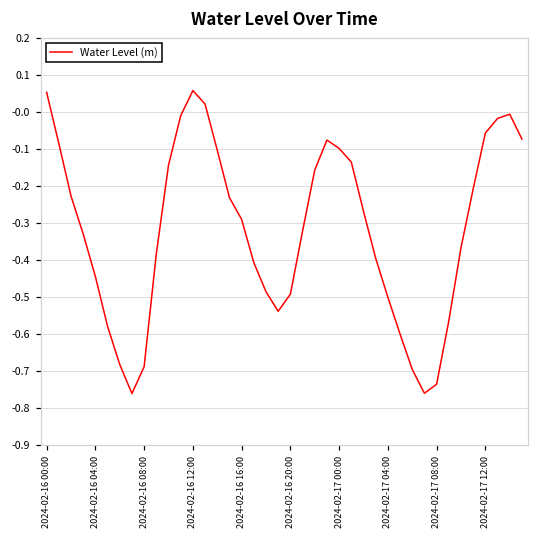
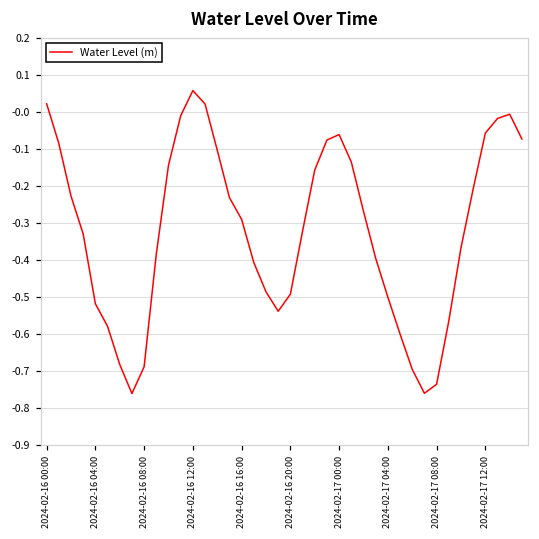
2024-02-16 00:00: 0.05 -> 0.02
2024-02-16 04:00: -0.44 -> -0.52
2024-02-17 00:00: -0.10 -> -0.06
